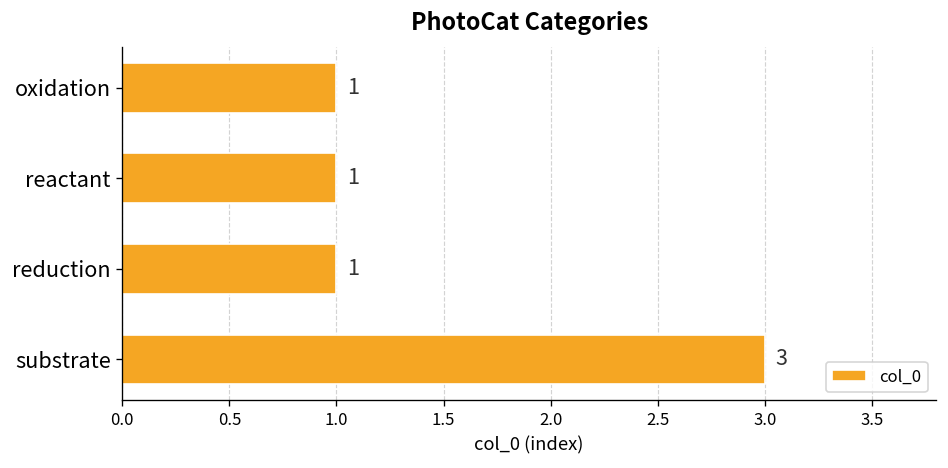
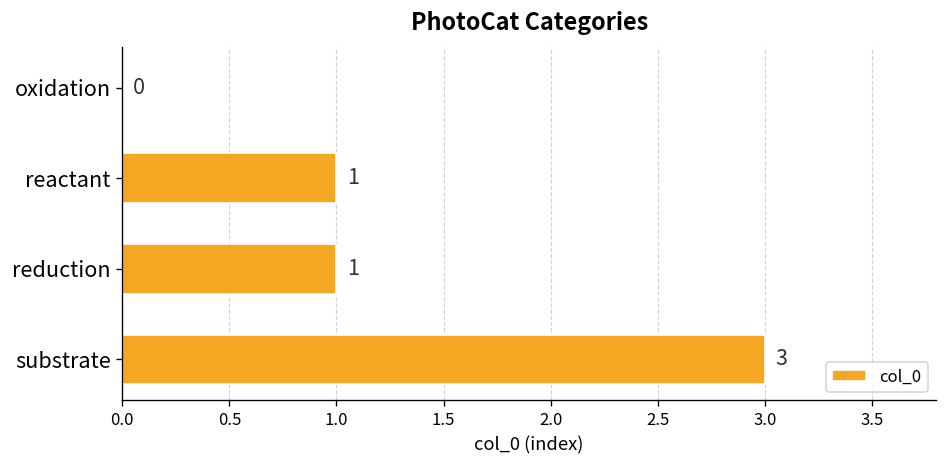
oxidation: 1 -> 0
